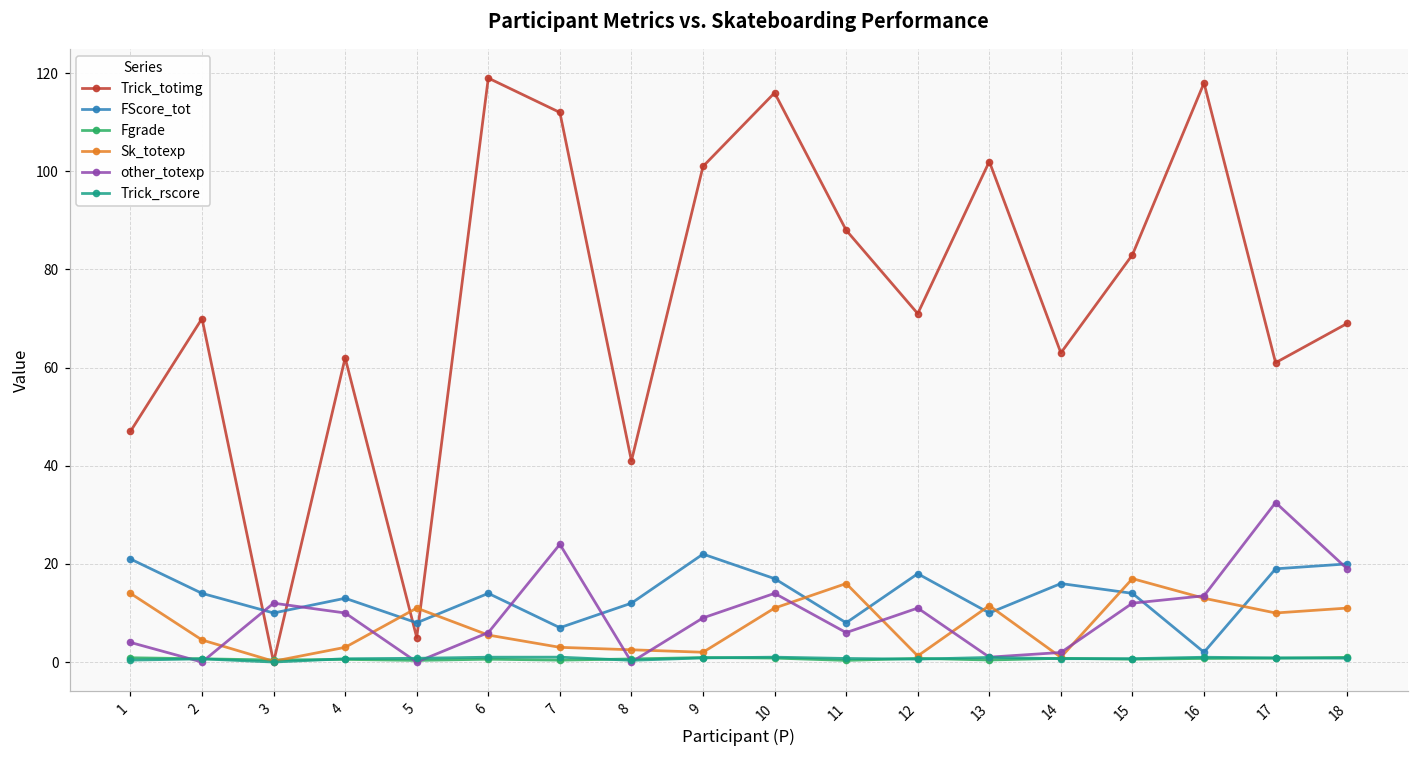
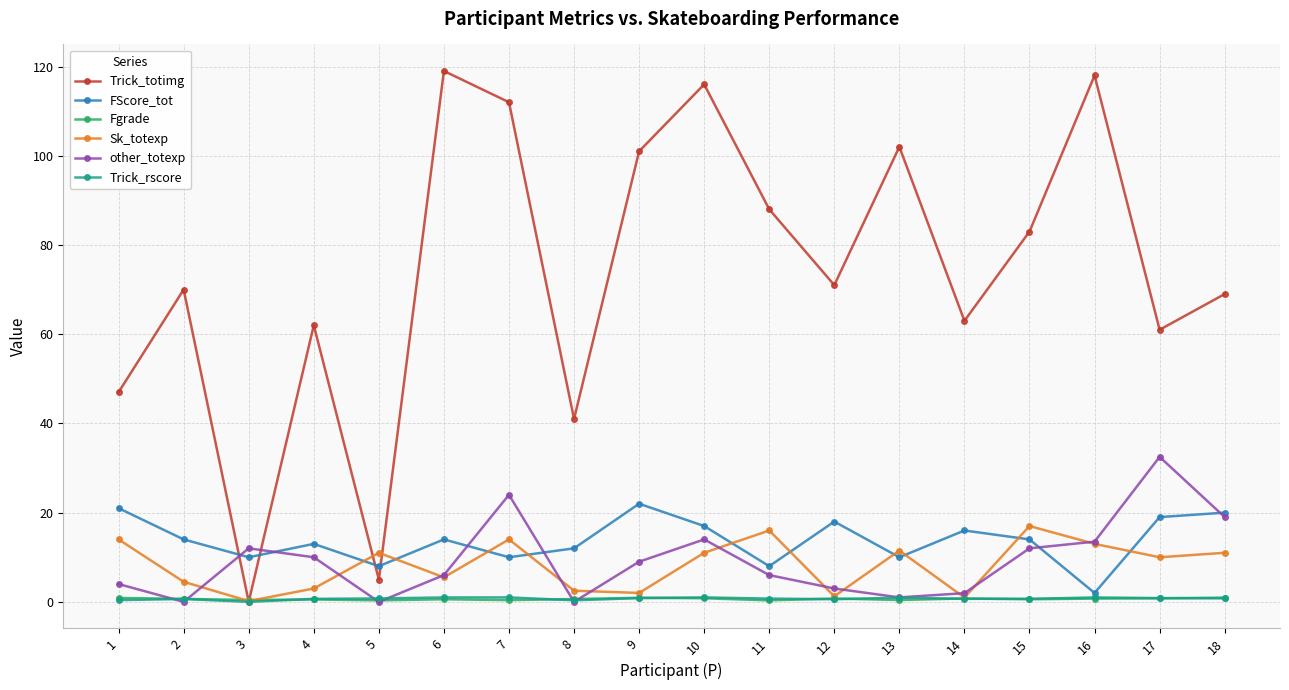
FScore_tot, 7: 7 -> 10
Sk_totexp, 7: 3 -> 14
other_totexp, 12: 11 -> 3
